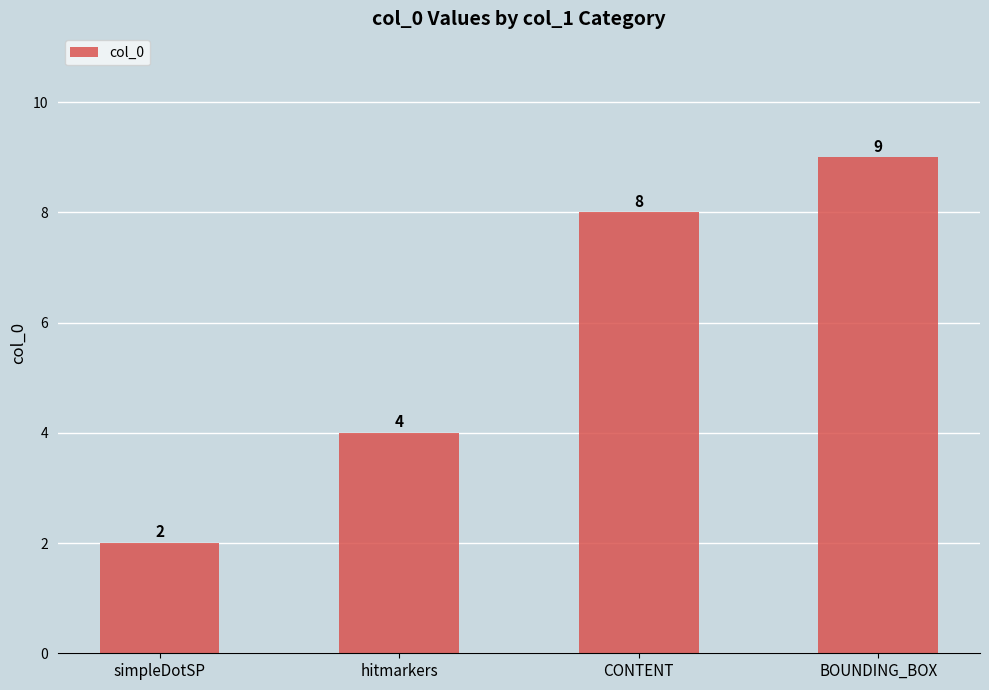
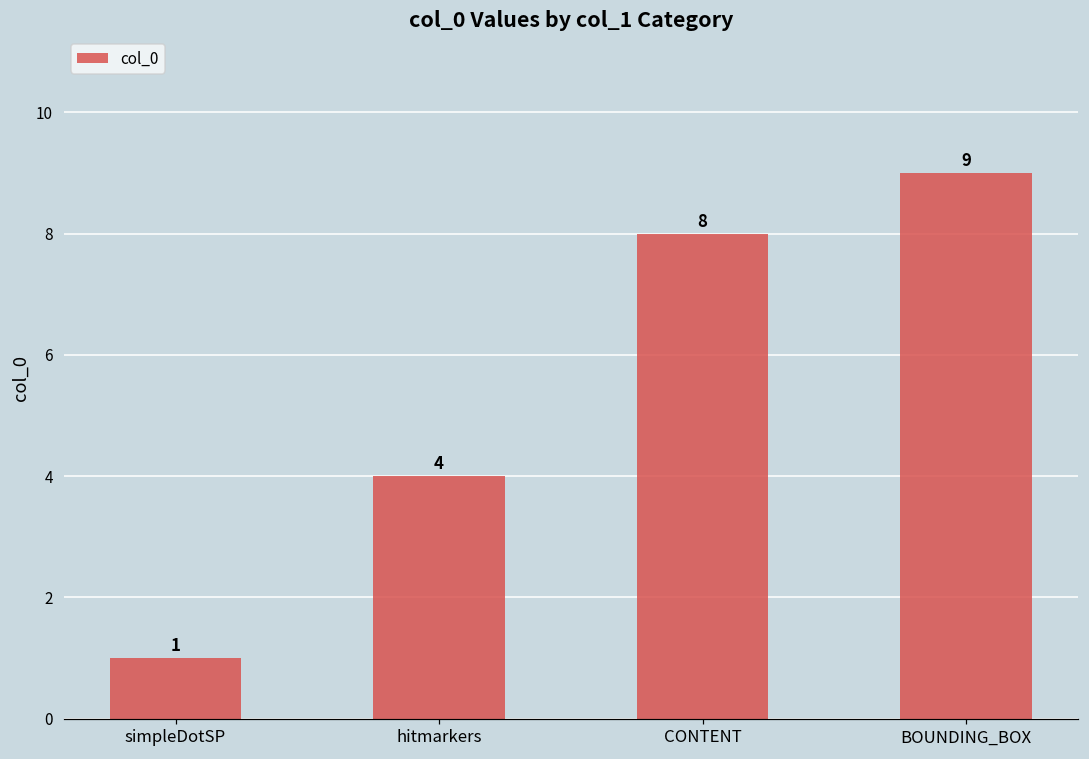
simpleDotSP: 2 -> 1
